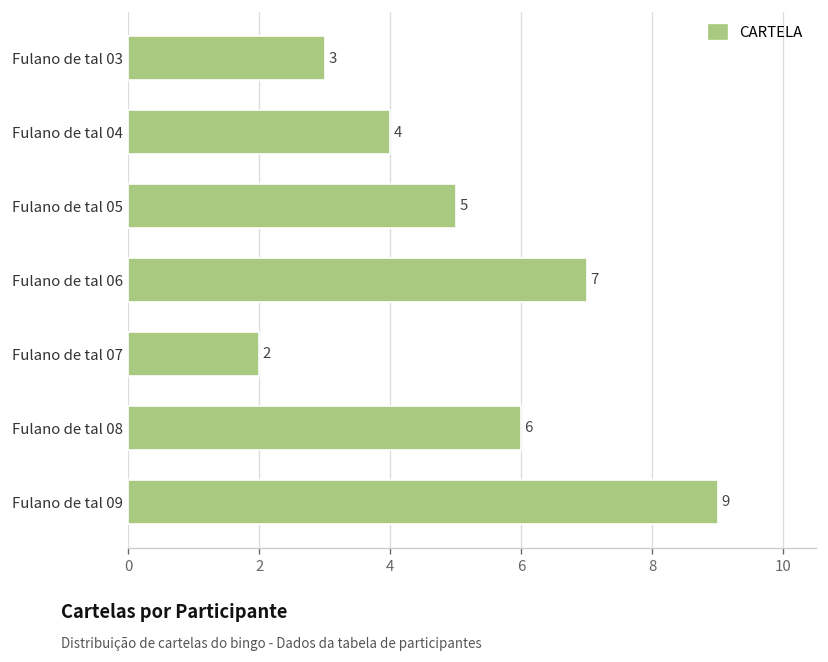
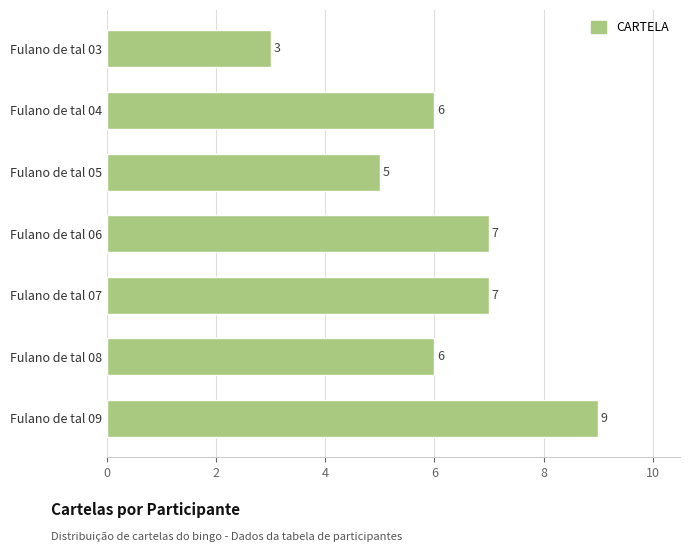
Fulano de tal 04: 4 -> 6
Fulano de tal 07: 2 -> 7
